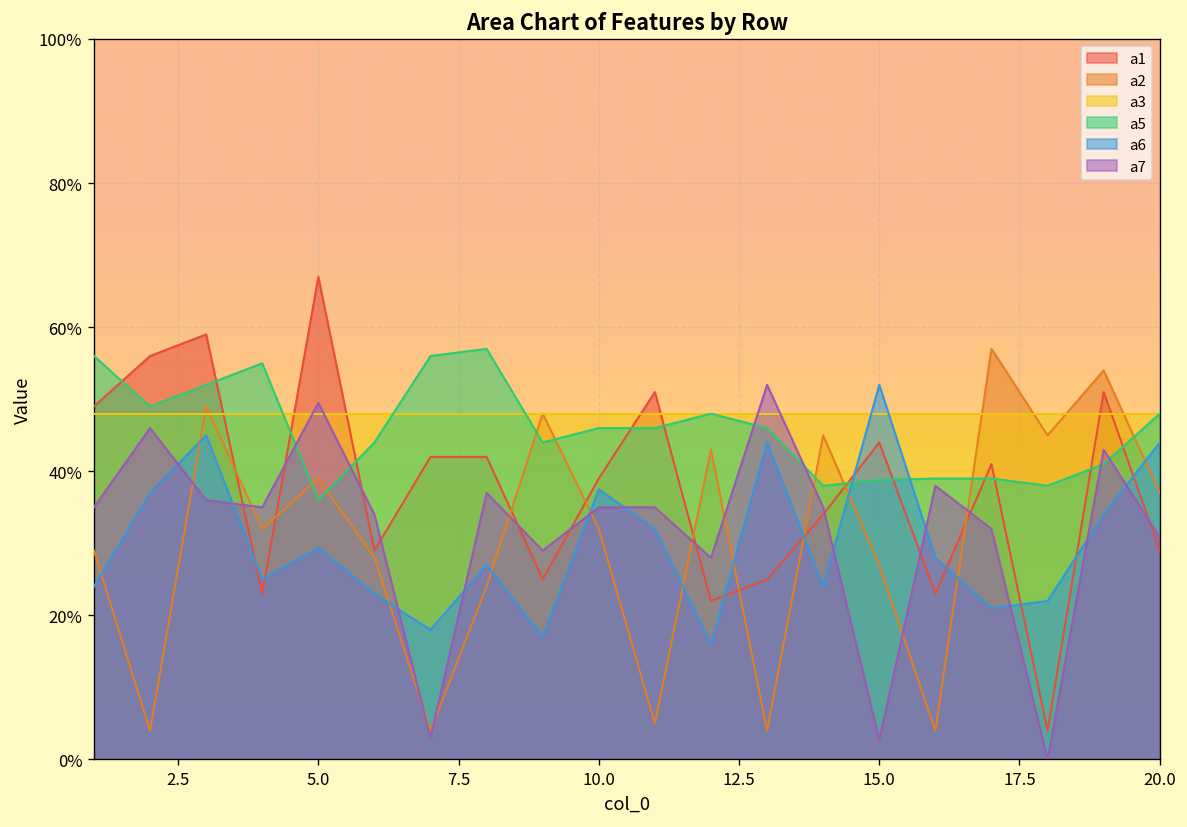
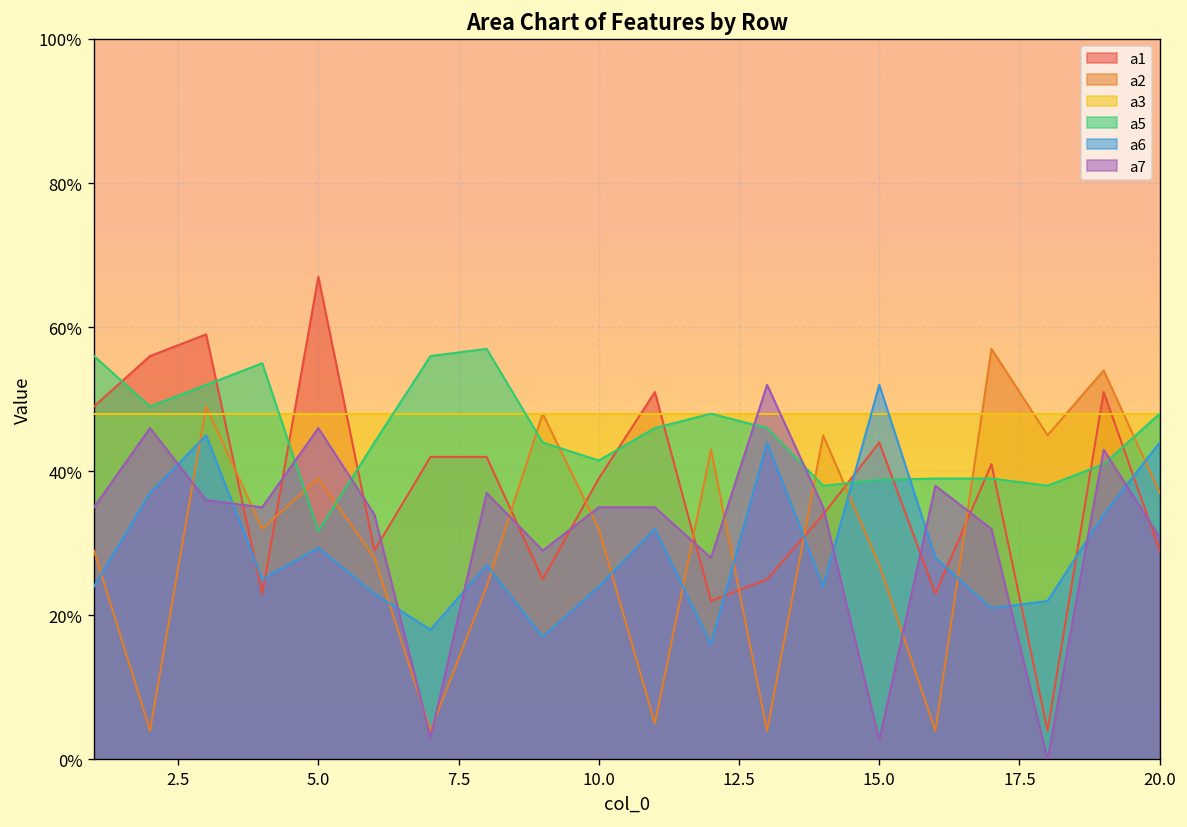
a5, 5.0: 36% -> 32%
a7, 5.0: 50% -> 46%
a5, 10.0: 46% -> 42%
a6, 10.0: 38% -> 24%
